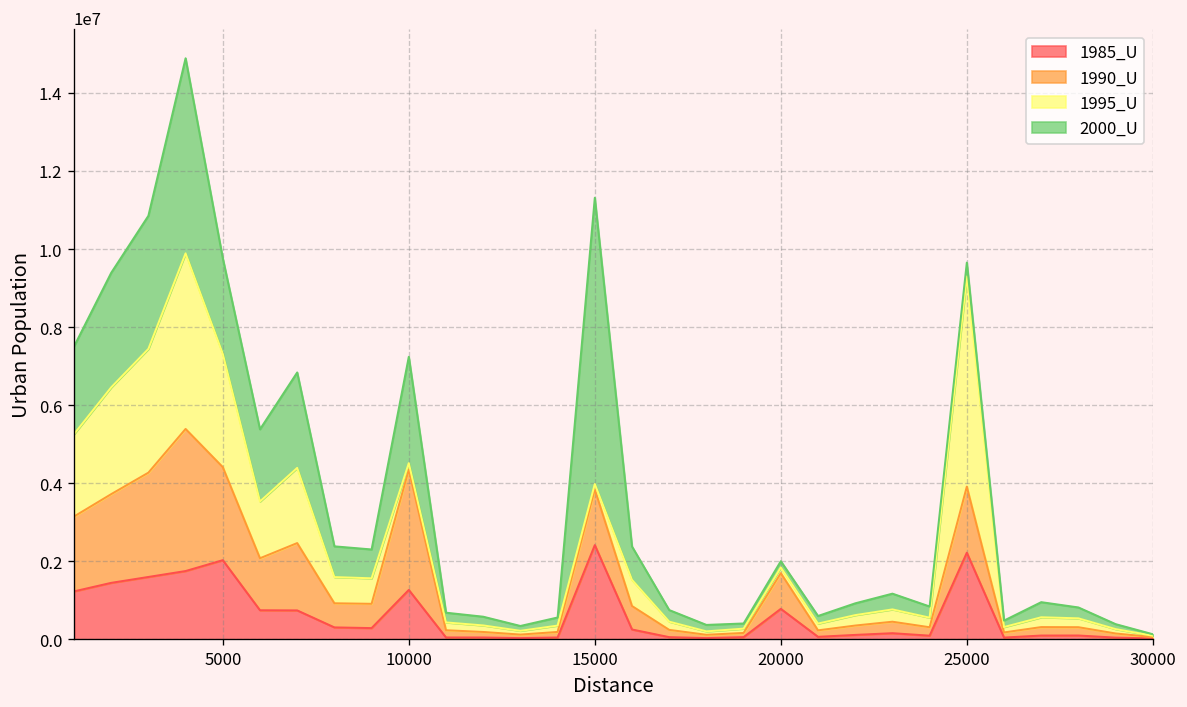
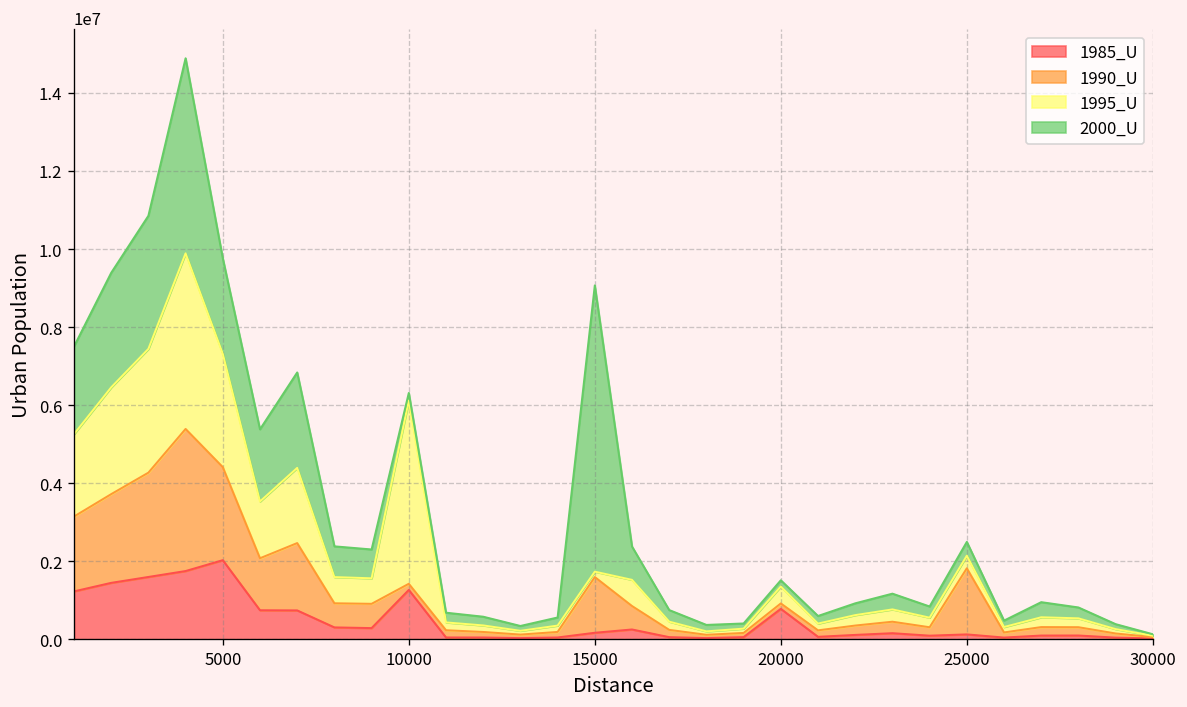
1990_U, 10000: 3100000 -> 200000
1995_U, 10000: 200000 -> 4700000
2000_U, 10000: 2700000 -> 200000
1985_U, 15000: 2400000 -> 200000
1990_U, 20000: 900000 -> 100000
1995_U, 20000: 100000 -> 400000
1985_U, 25000: 2200000 -> 100000
1995_U, 25000: 5400000 -> 300000
